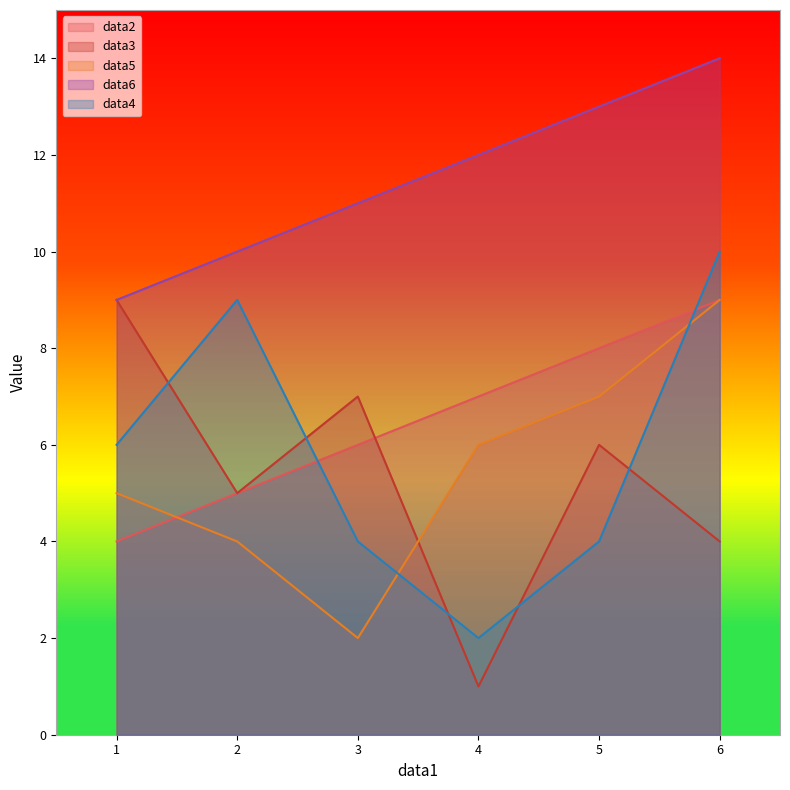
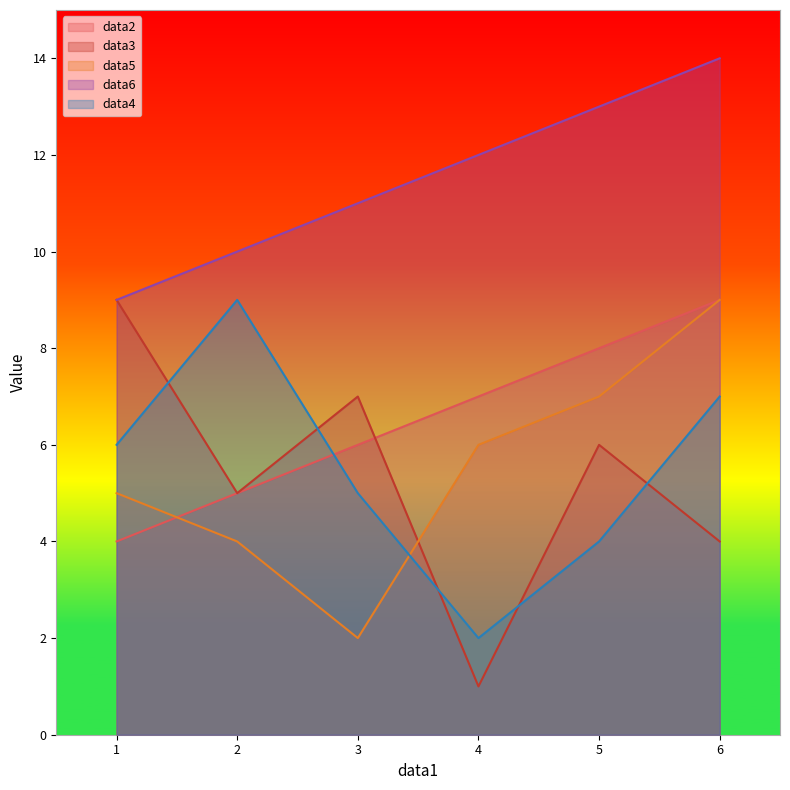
data4, 3: 4 -> 5
data4, 6: 10 -> 7
